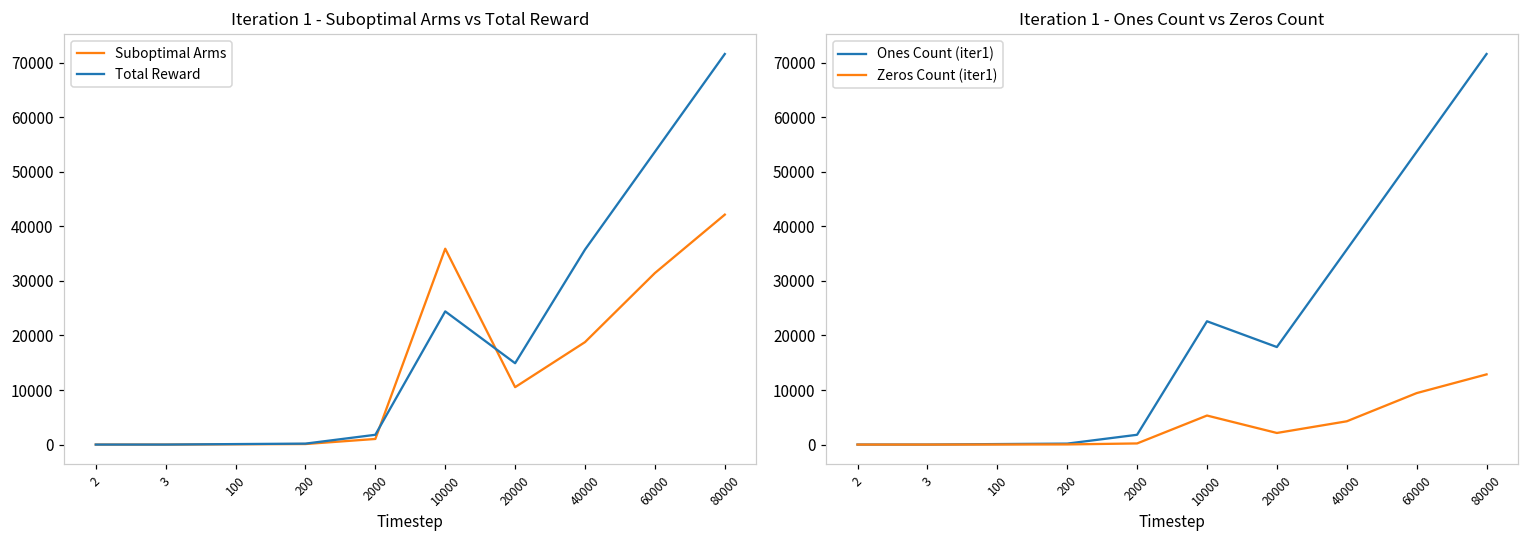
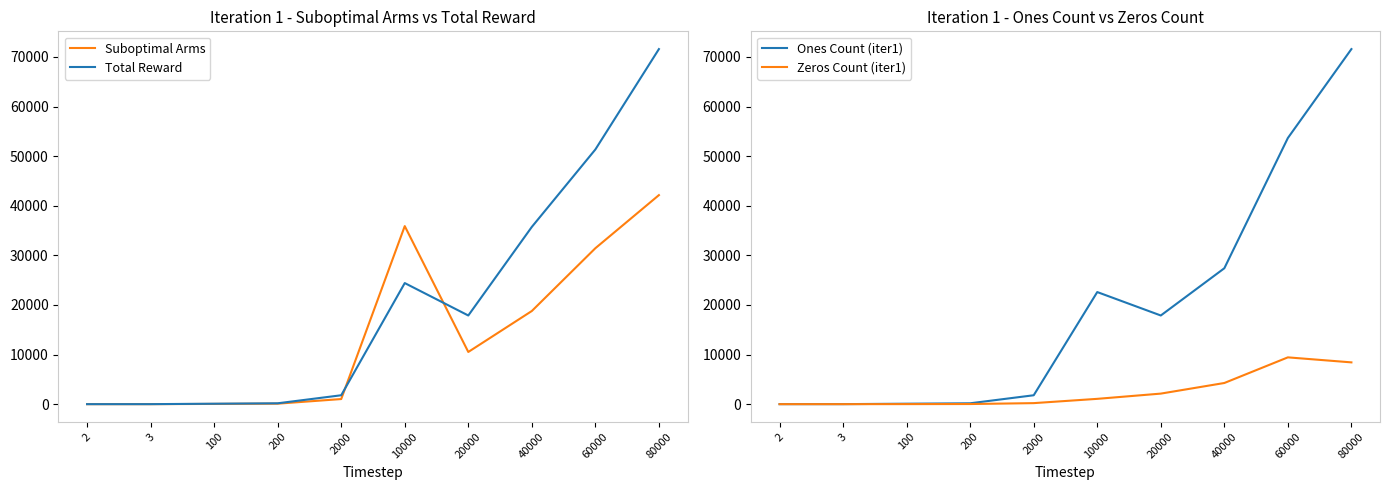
Iteration 1 - Suboptimal Arms vs Total Reward, Total Reward, 20000: 15000 -> 18000
Iteration 1 - Suboptimal Arms vs Total Reward, Total Reward, 60000: 54000 -> 51000
Iteration 1 - Ones Count vs Zeros Count, Zeros Count (iter1), 10000: 5000 -> 1000
Iteration 1 - Ones Count vs Zeros Count, Ones Count (iter1), 40000: 36000 -> 27000
Iteration 1 - Ones Count vs Zeros Count, Zeros Count (iter1), 80000: 13000 -> 8000
